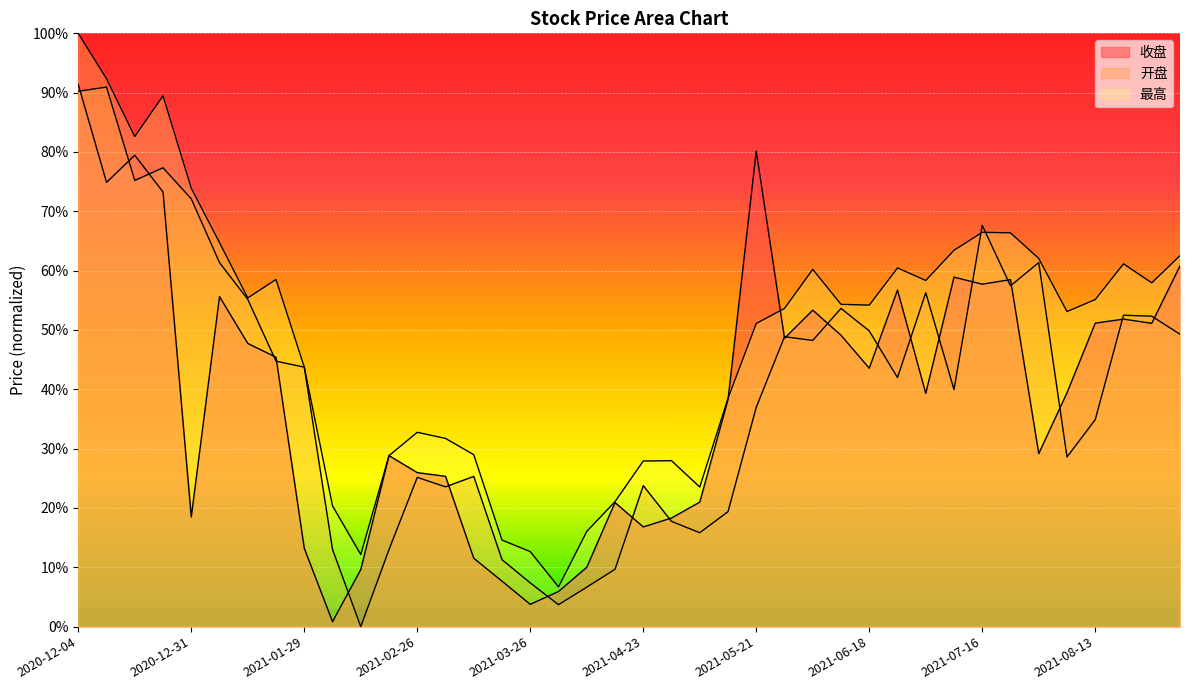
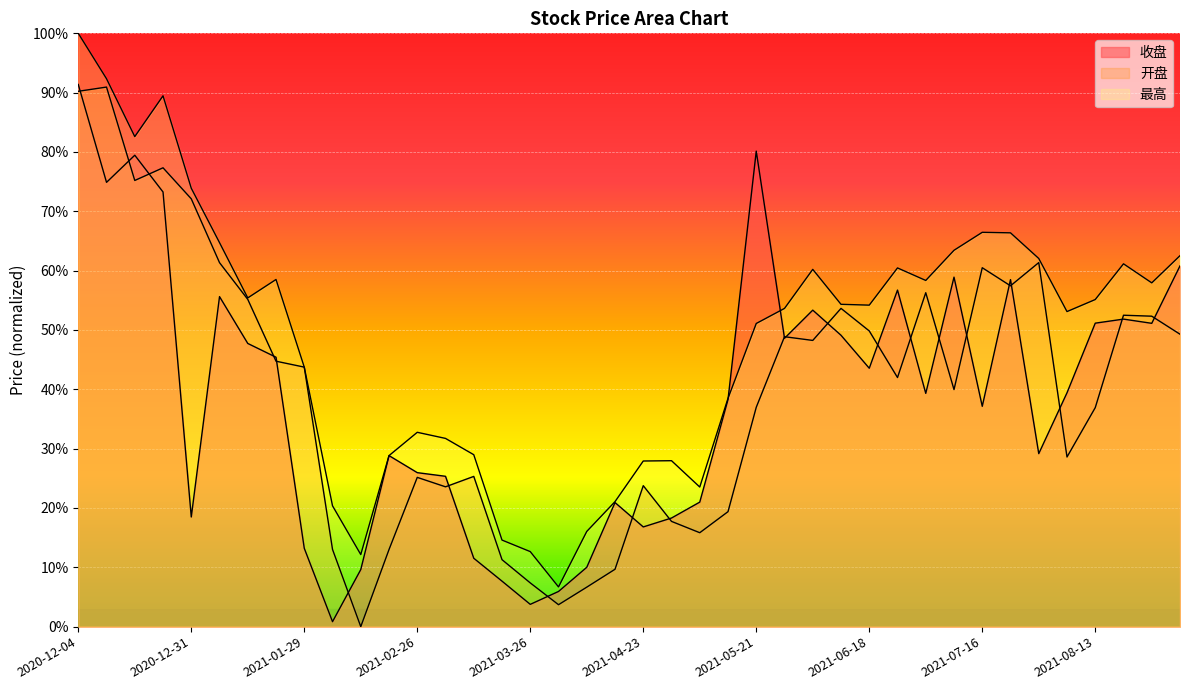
收盘, 2021-07-16: 58% -> 37%
开盘, 2021-07-16: 68% -> 60%
开盘, 2021-08-13: 35% -> 37%
